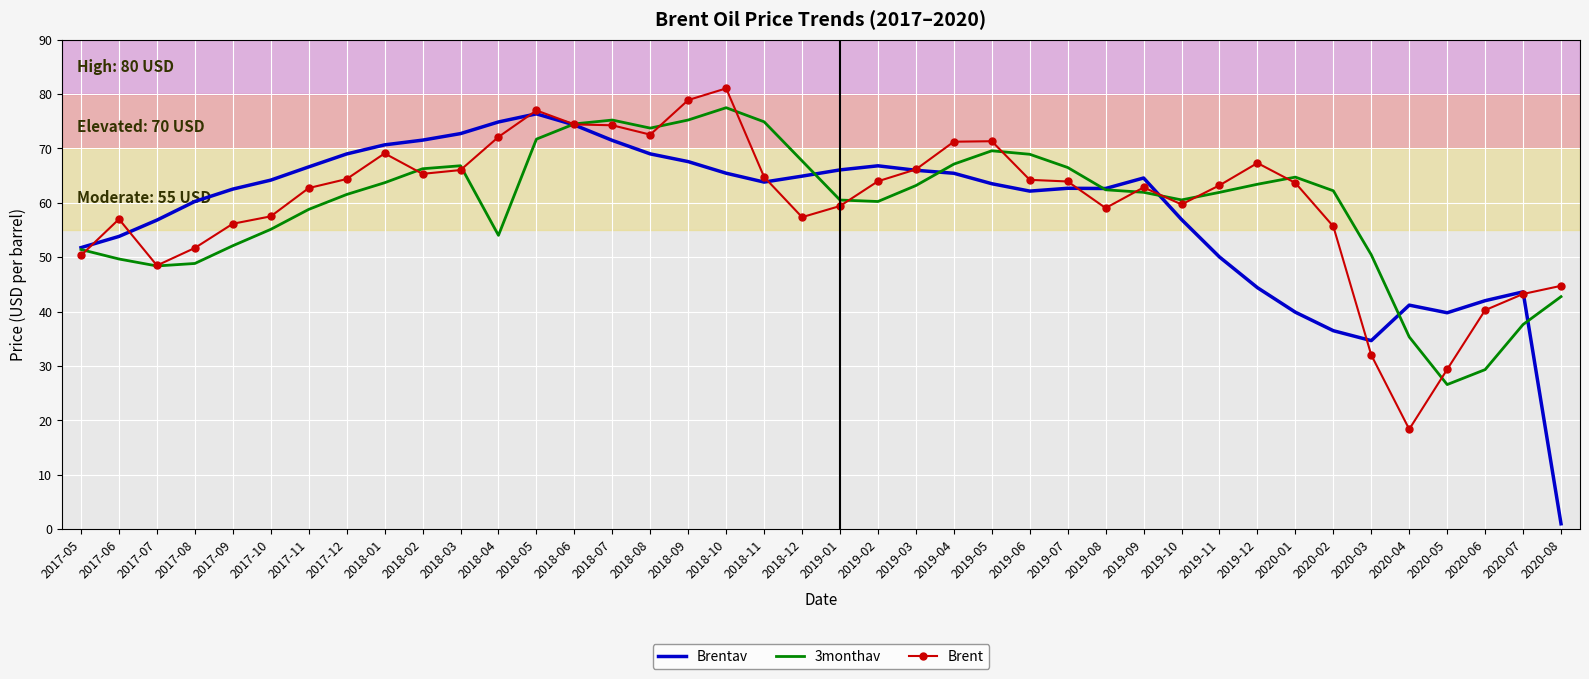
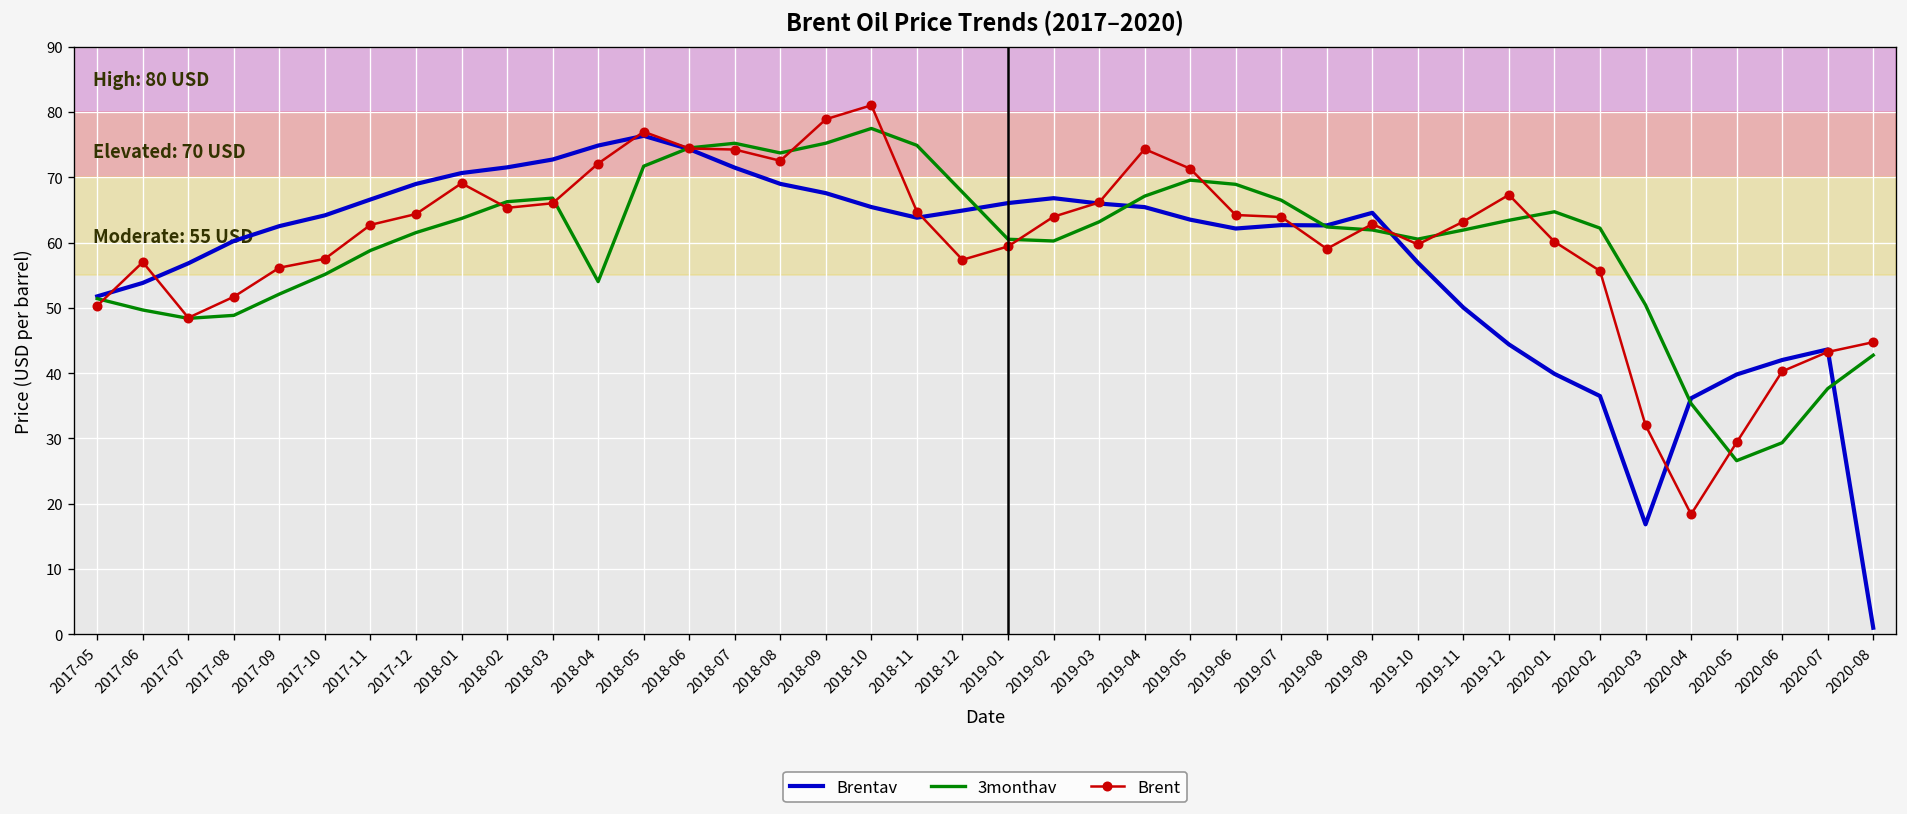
Brent, 2019-04: 71 -> 74
Brent, 2020-01: 64 -> 60
Brentav, 2020-03: 35 -> 17
Brentav, 2020-04: 41 -> 36
